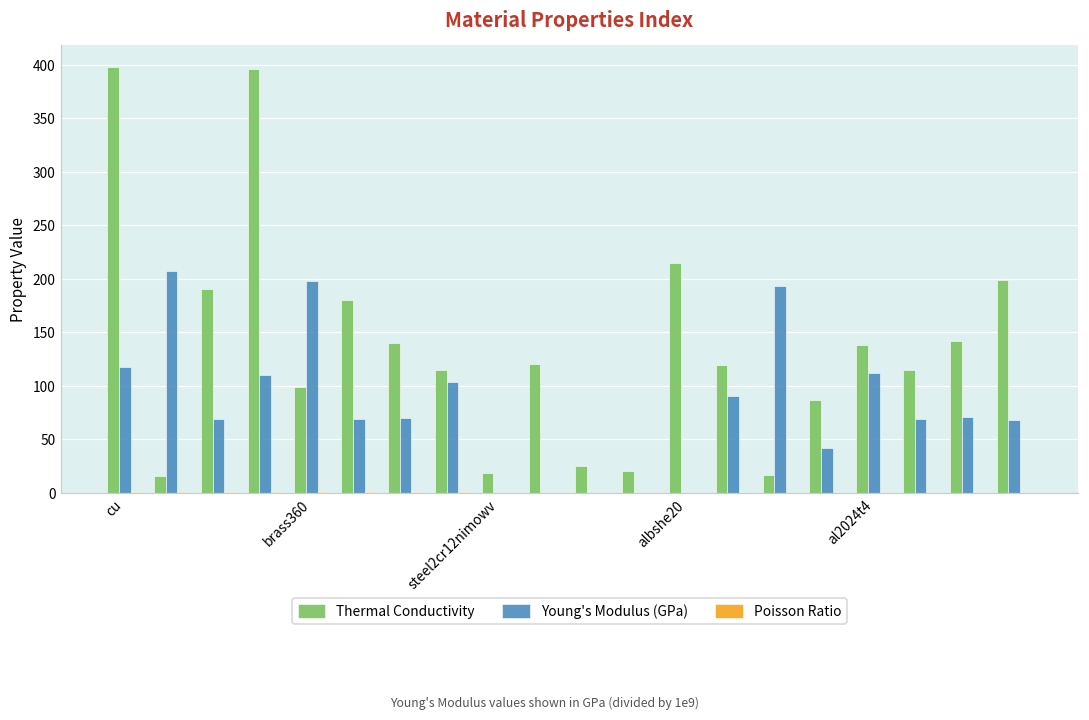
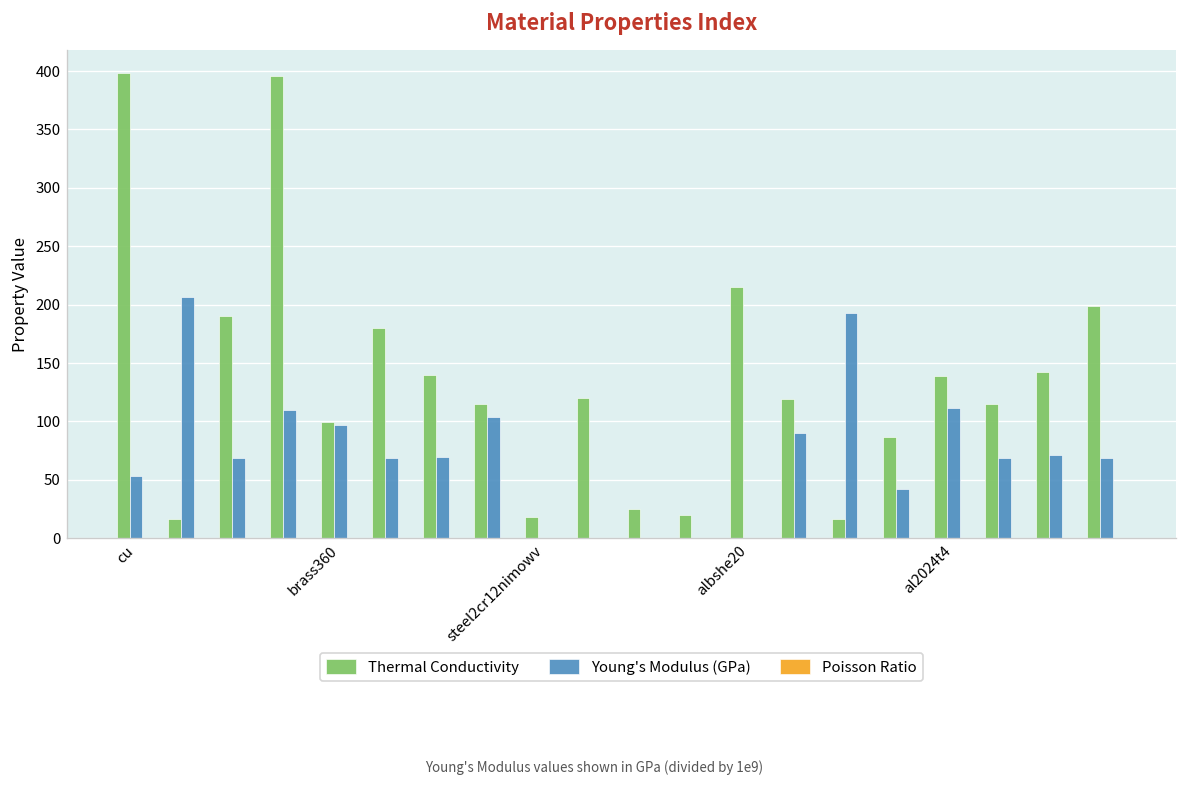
Young's Modulus (GPa), cu: 120 -> 50
Young's Modulus (GPa), brass360: 200 -> 100
